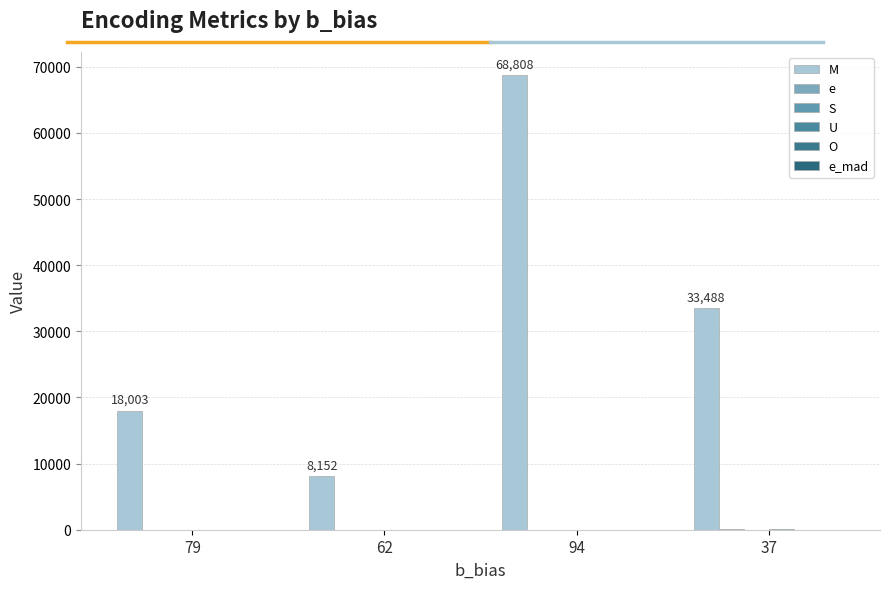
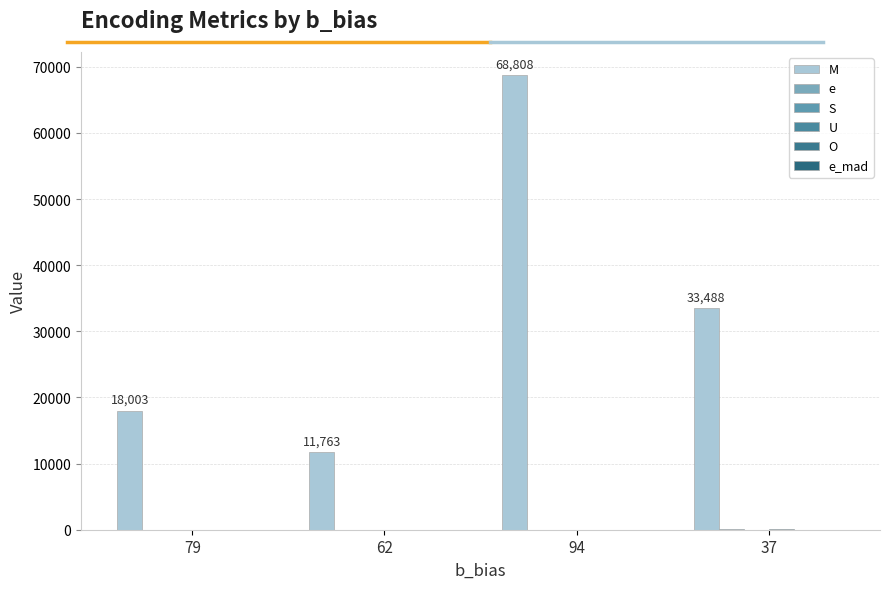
M, 62: 8,152 -> 11,763
